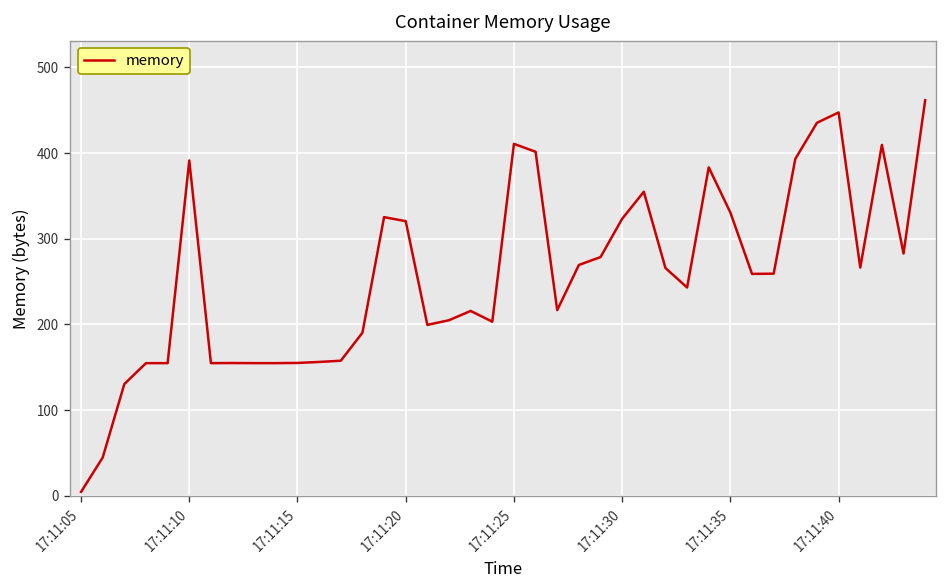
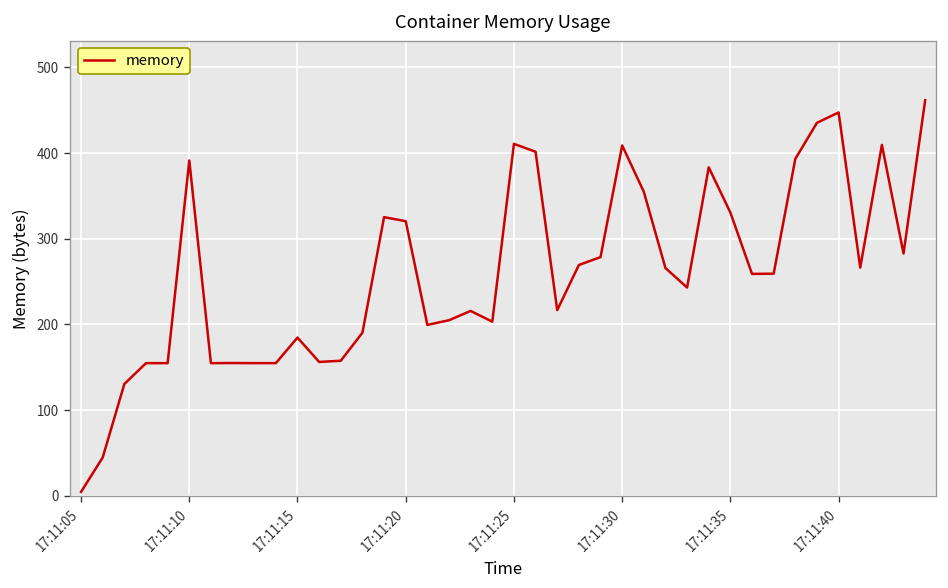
17:11:15: 160 -> 180
17:11:30: 320 -> 410
